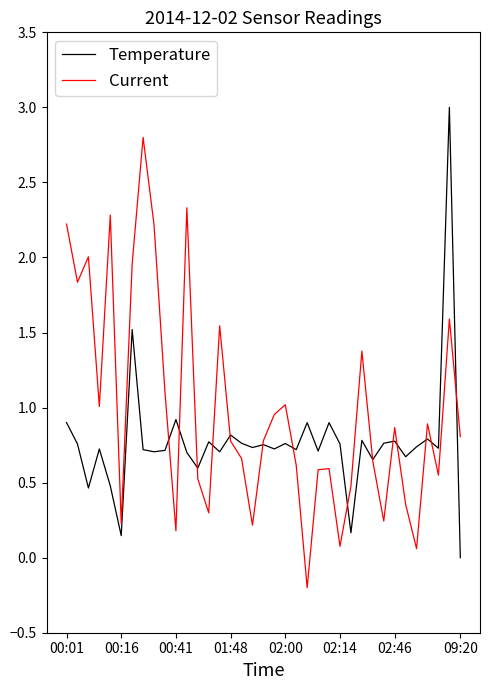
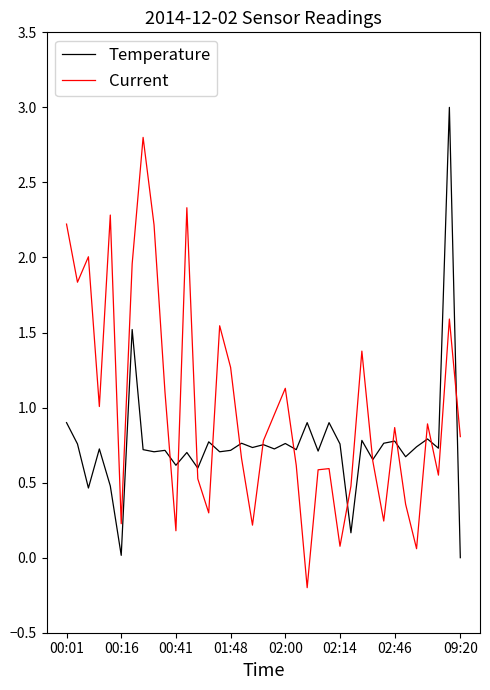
Temperature, 00:16: 0.15 -> 0.02
Temperature, 00:41: 0.92 -> 0.62
Temperature, 01:48: 0.82 -> 0.72
Current, 01:48: 0.78 -> 1.27
Current, 02:00: 1.02 -> 1.13
